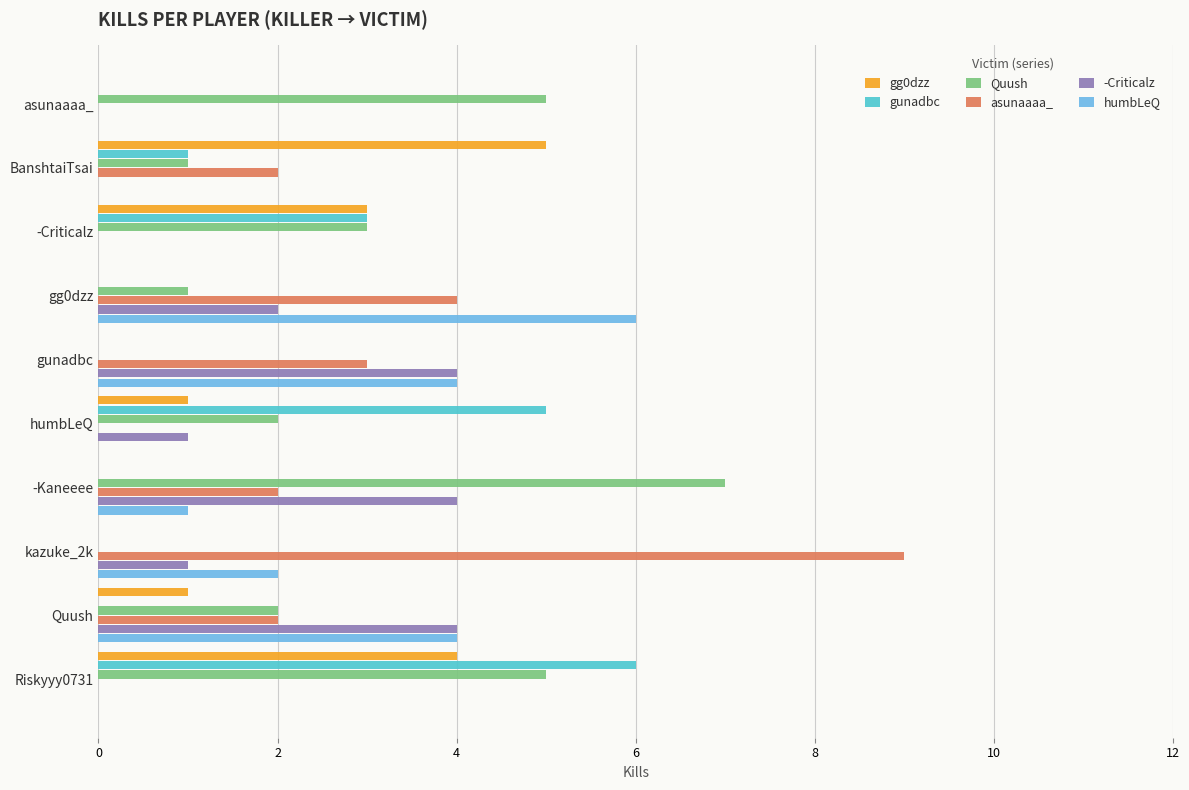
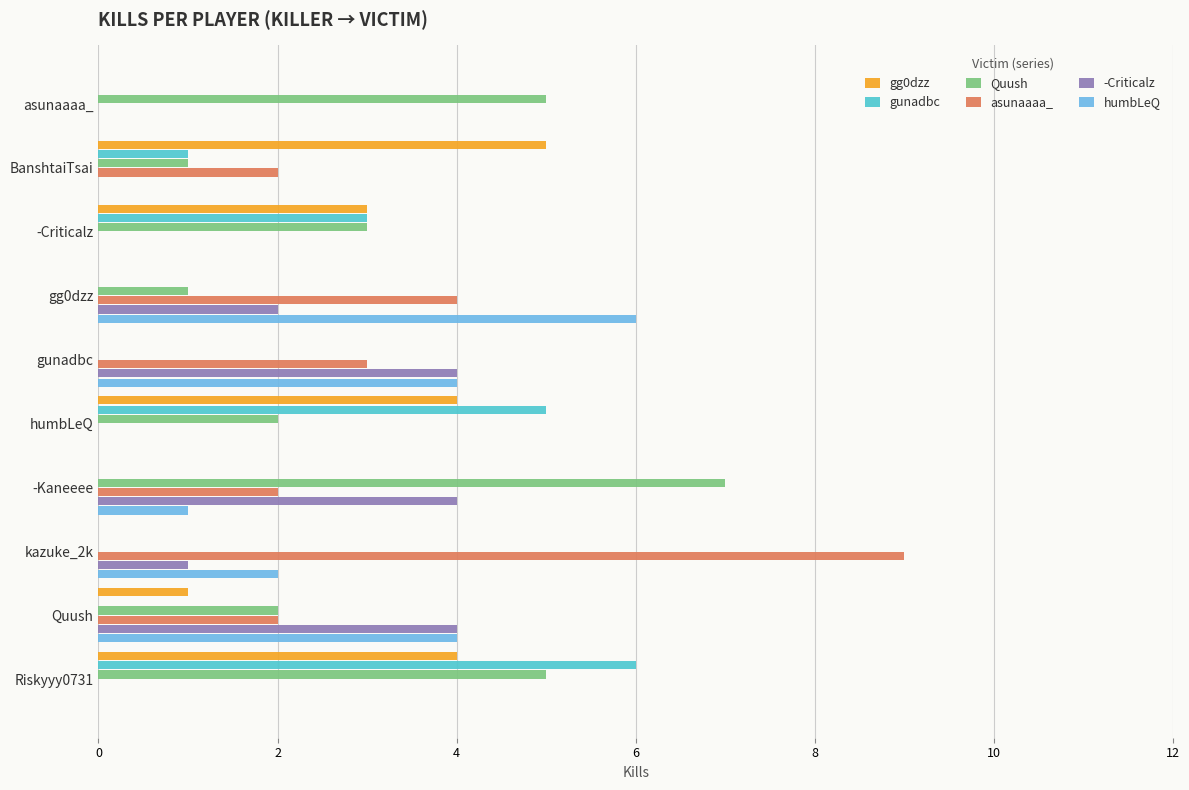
gg0dzz, humbLeQ: 1 -> 4
-Criticalz, humbLeQ: 1 -> 0
